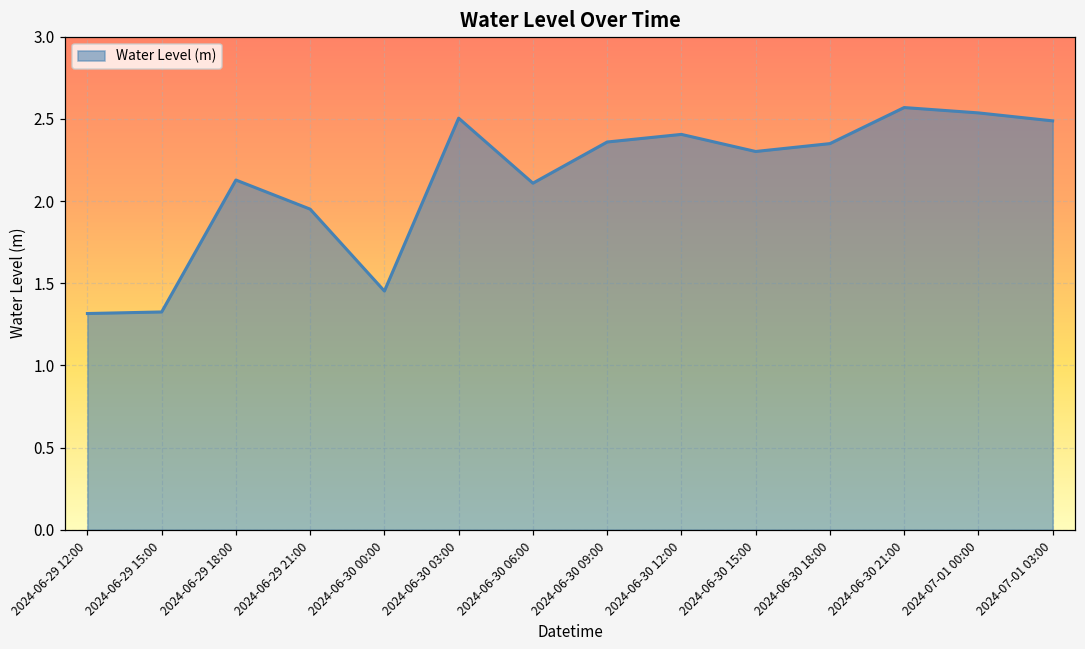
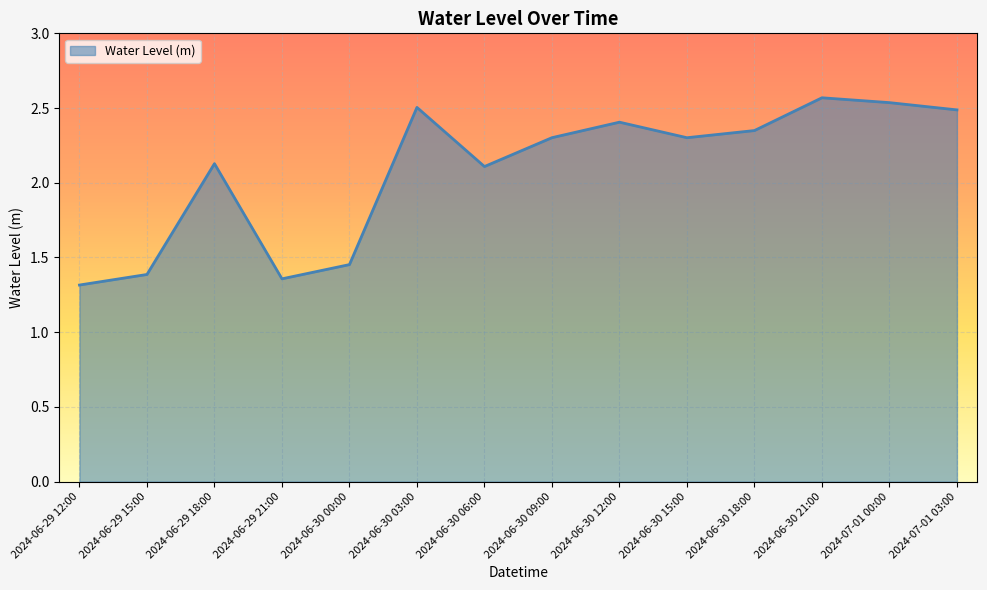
2024-06-29 15:00: 1.33 -> 1.39
2024-06-29 21:00: 1.95 -> 1.36
2024-06-30 09:00: 2.36 -> 2.30
